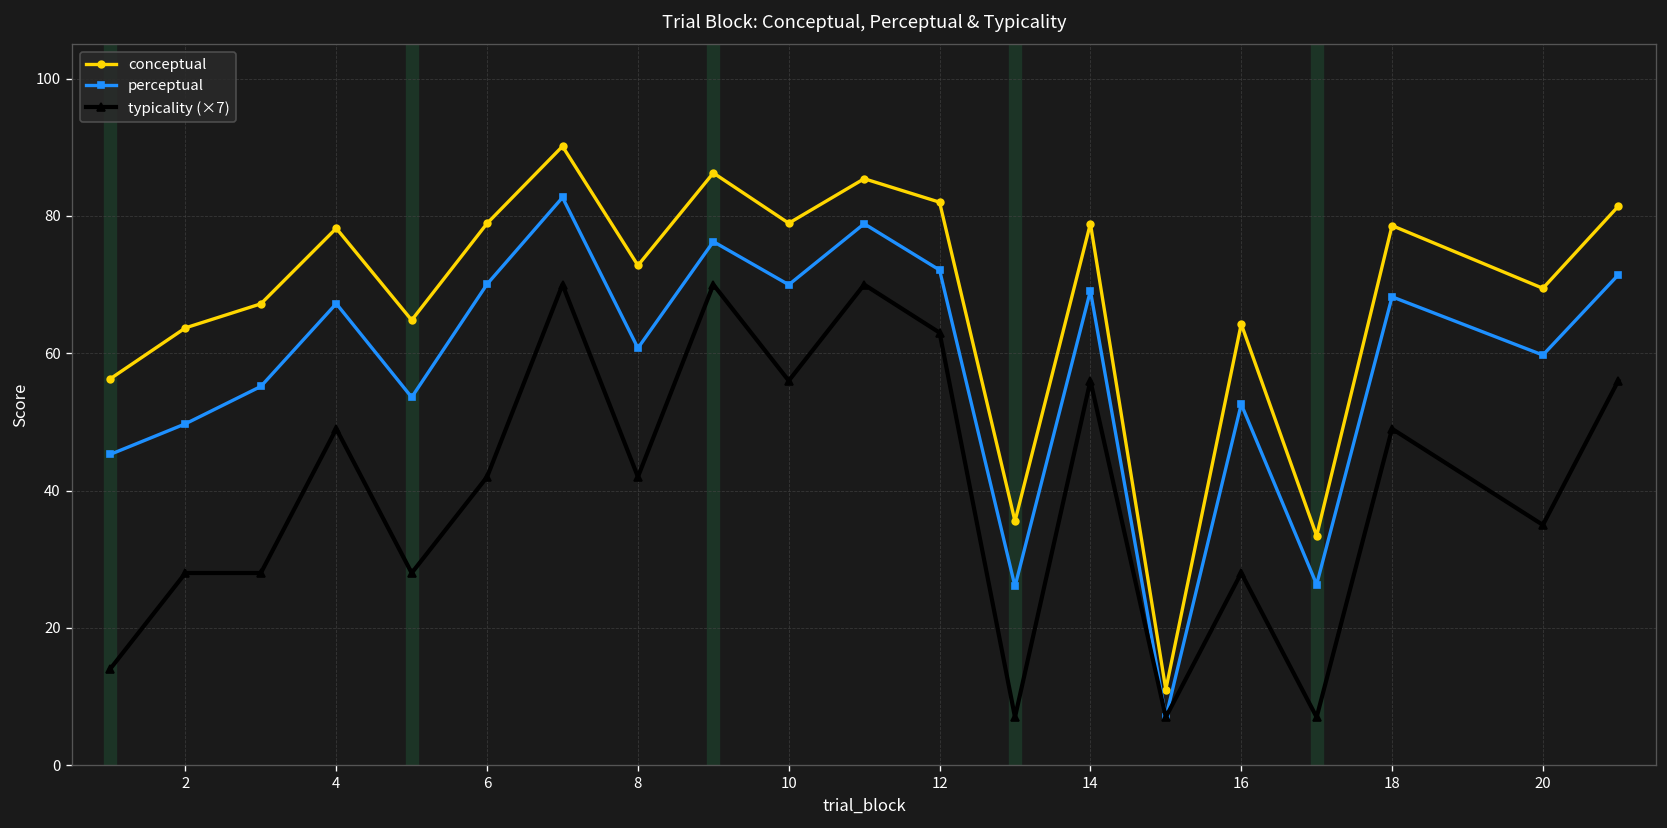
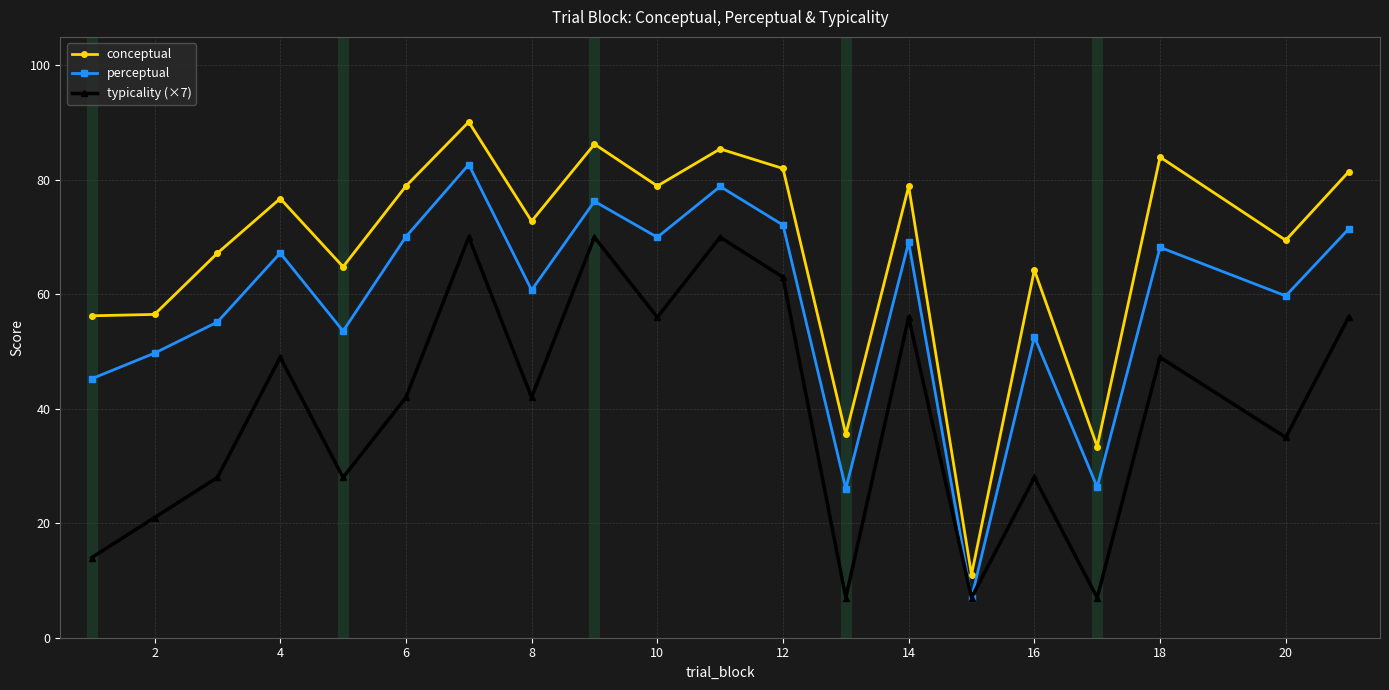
conceptual, 2: 64 -> 57
typicality (×7), 2: 28 -> 21
conceptual, 4: 78 -> 77
conceptual, 18: 79 -> 84
